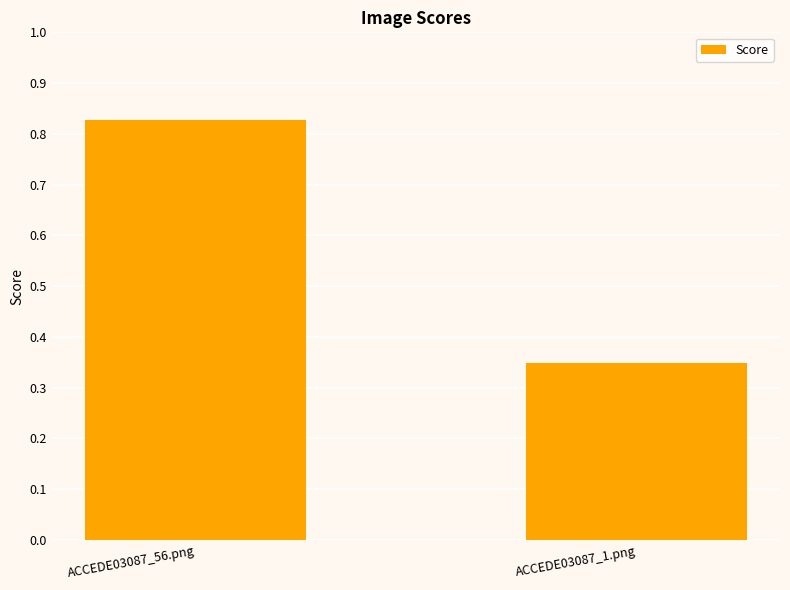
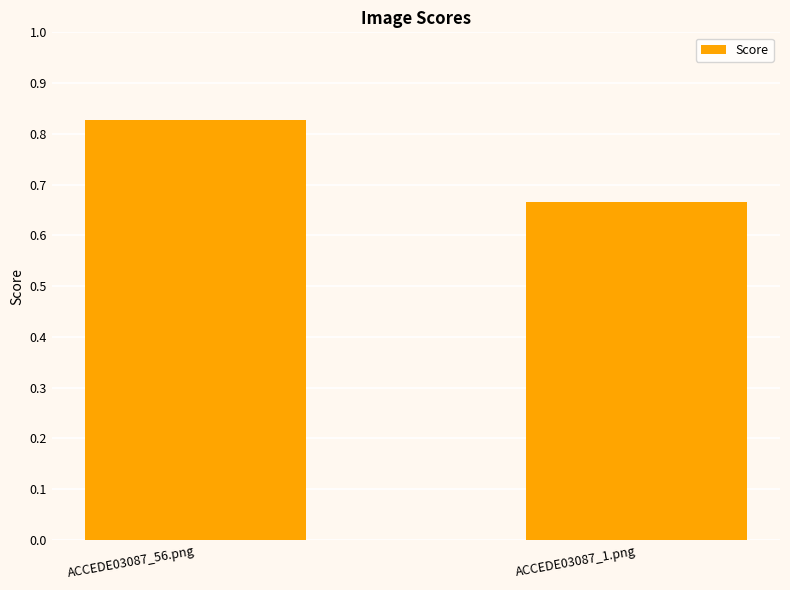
ACCEDE03087_1.png: 0.35 -> 0.67
